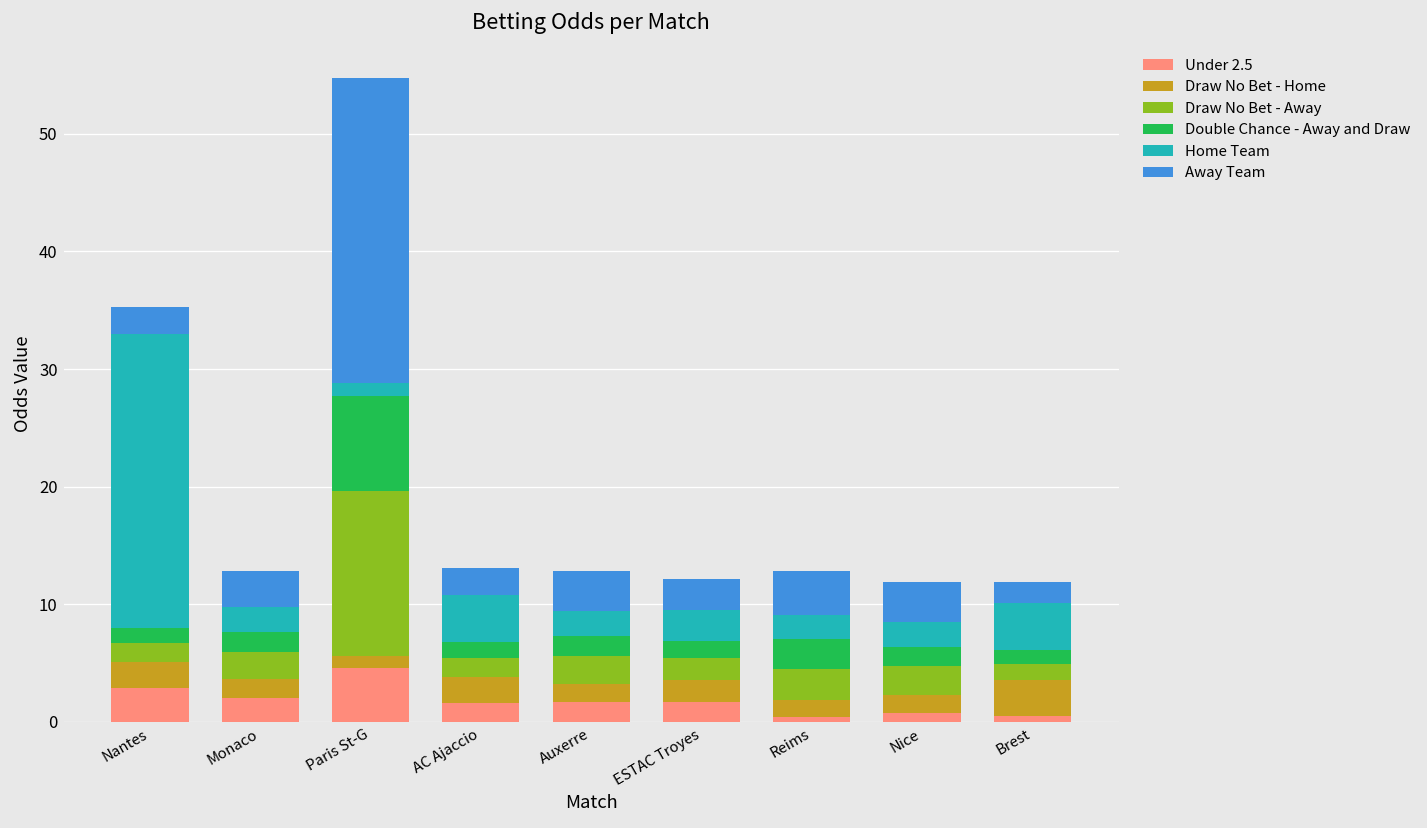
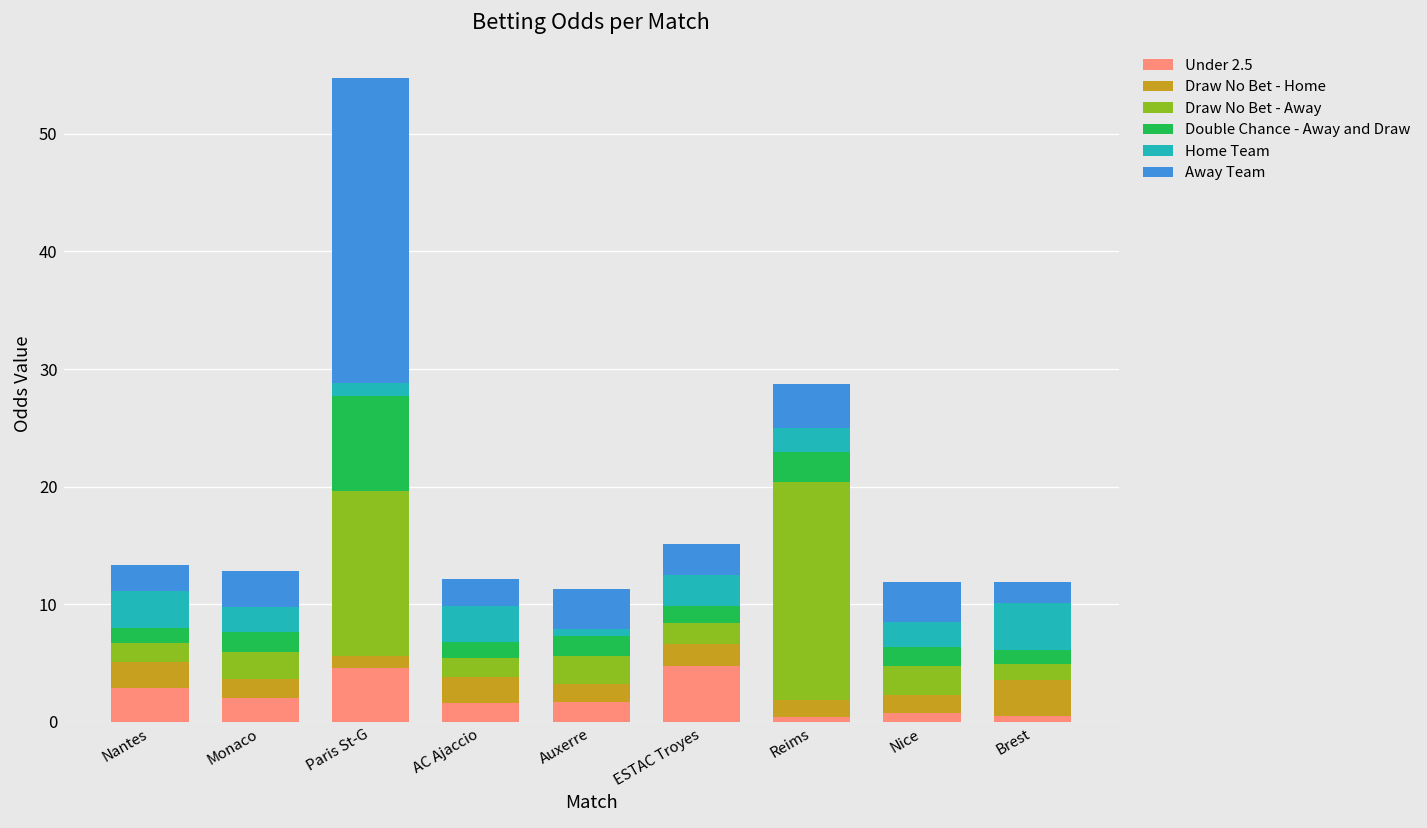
Home Team, Nantes: 25 -> 3
Home Team, AC Ajaccio: 4 -> 3
Home Team, Auxerre: 2 -> 1
Under 2.5, ESTAC Troyes: 2 -> 5
Draw No Bet - Away, Reims: 3 -> 19
